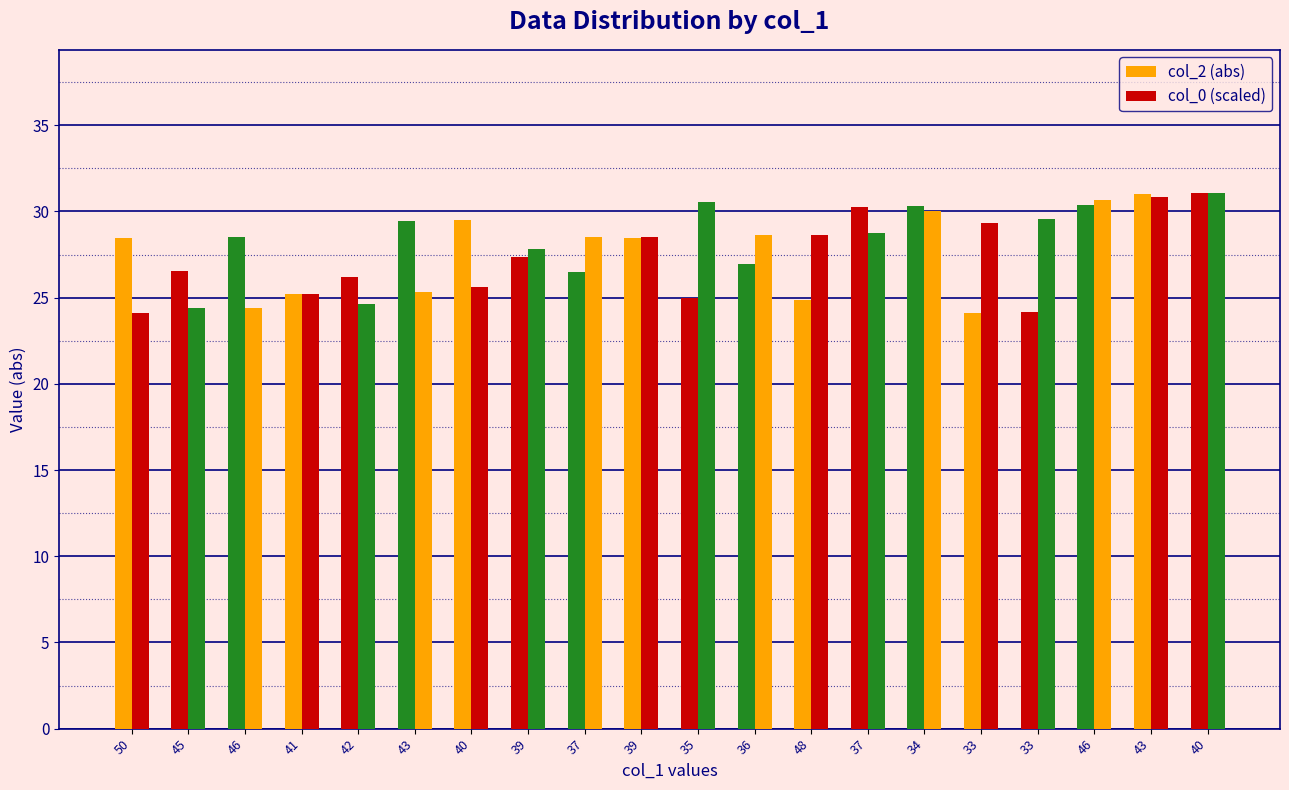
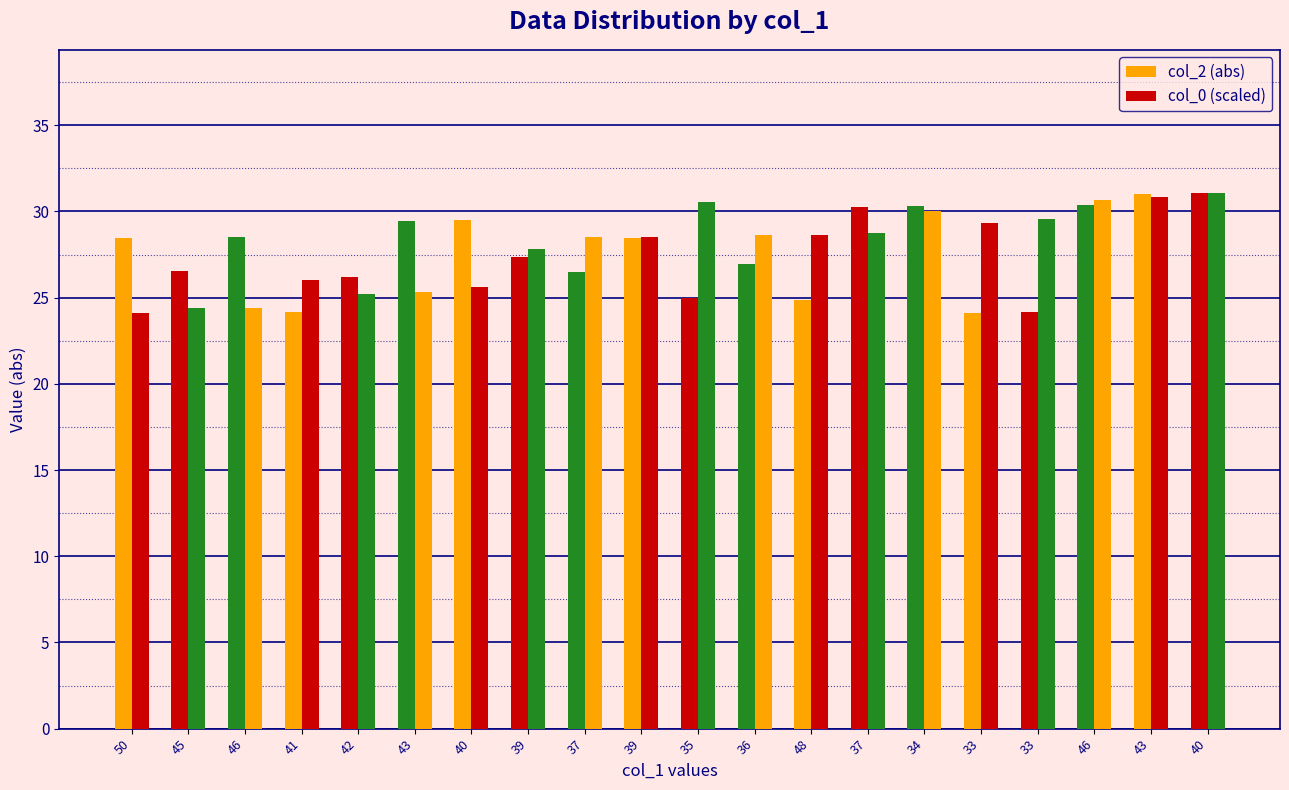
col_2 (abs), 41: 25.2 -> 24.2
col_0 (scaled), 41: 25.2 -> 26.0
col_0 (scaled), 42: 24.7 -> 25.2
